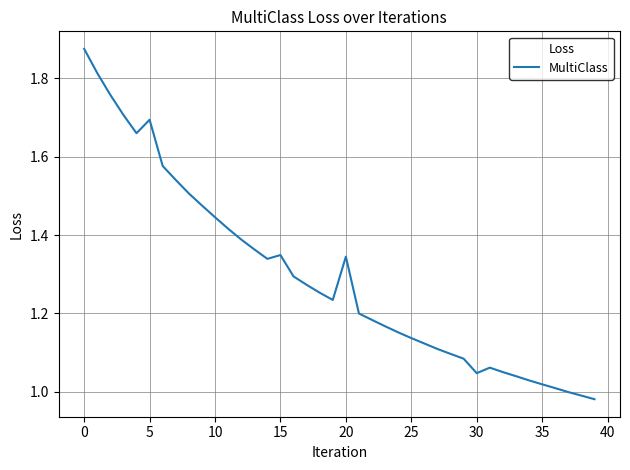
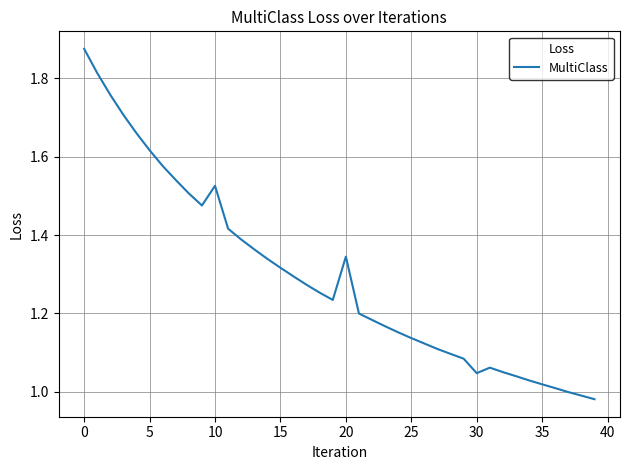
5: 1.69 -> 1.62
10: 1.45 -> 1.53
15: 1.35 -> 1.32
